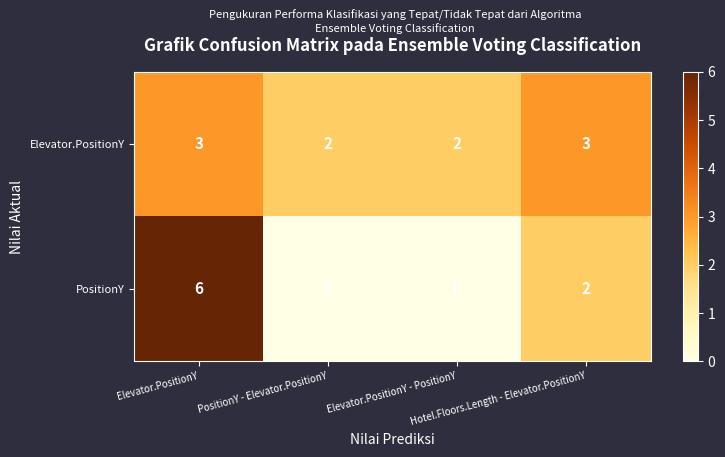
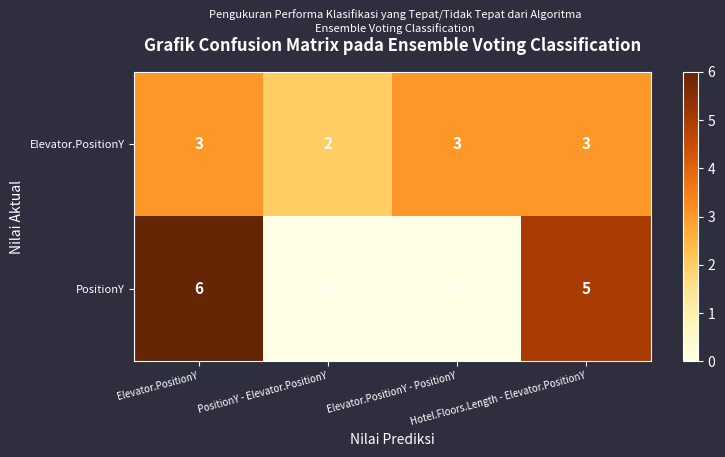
Elevator.PositionY, Elevator.PositionY - PositionY: 2 -> 3
PositionY, Hotel.Floors.Length - Elevator.PositionY: 2 -> 5
